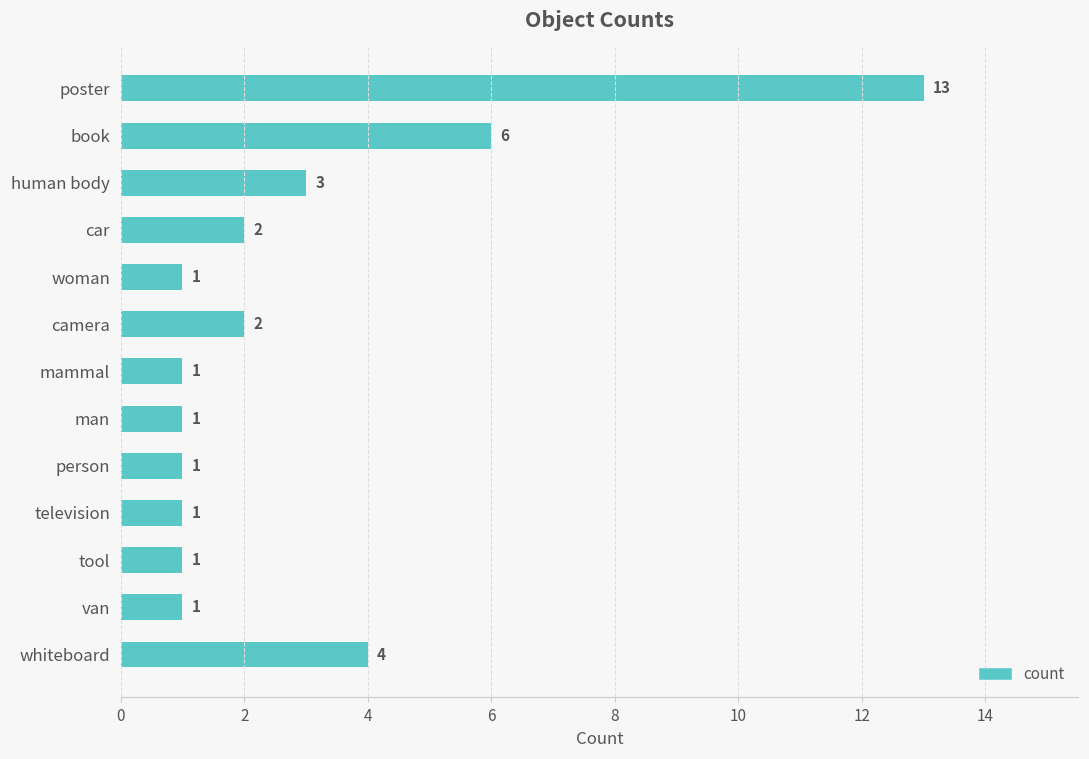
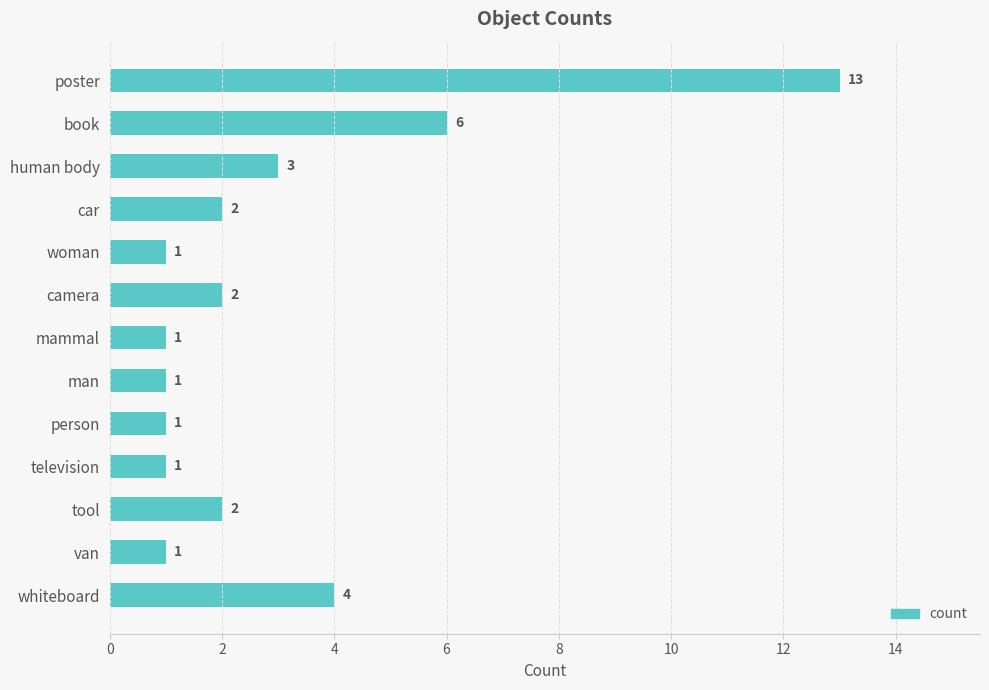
tool: 1 -> 2
